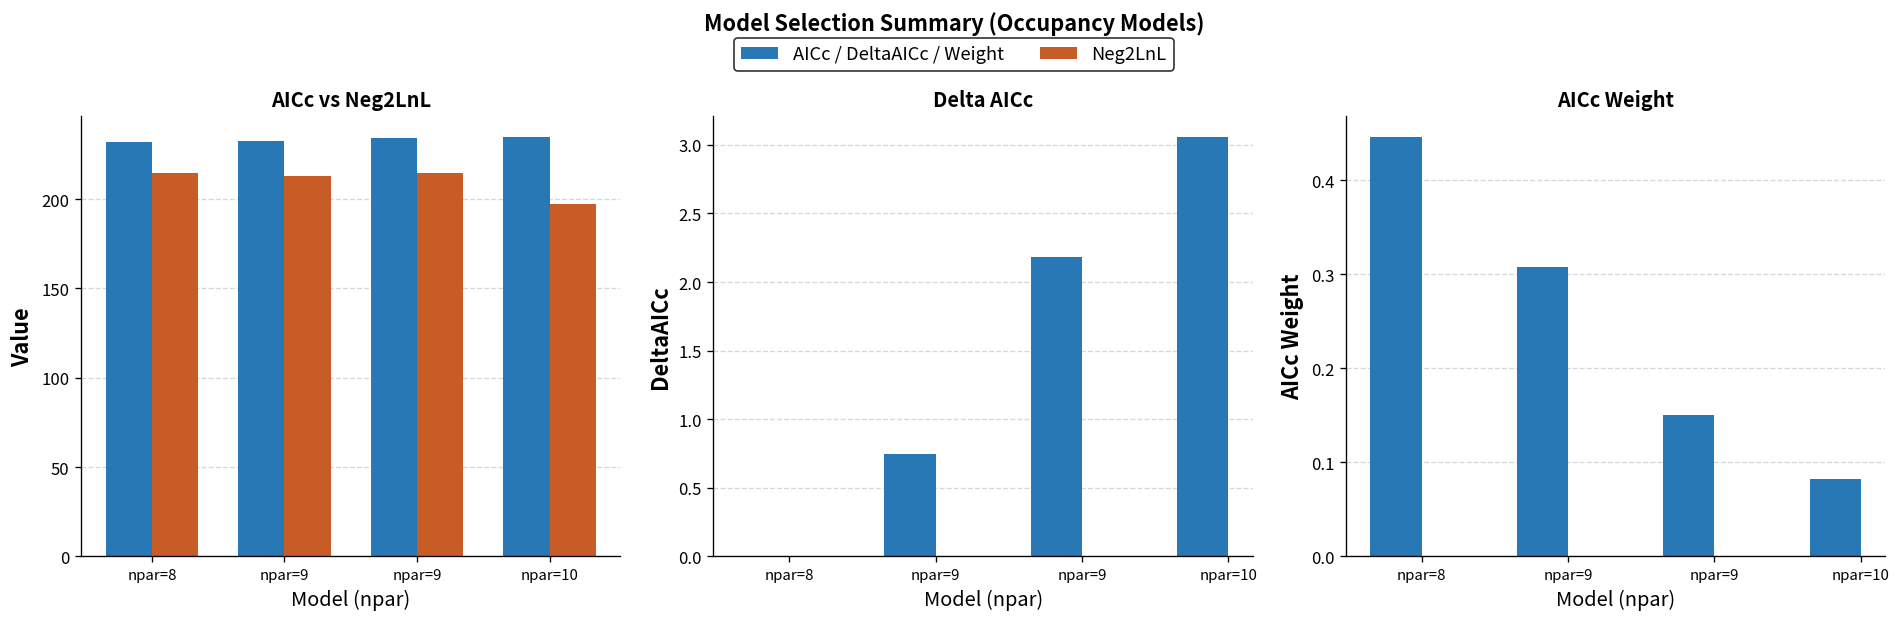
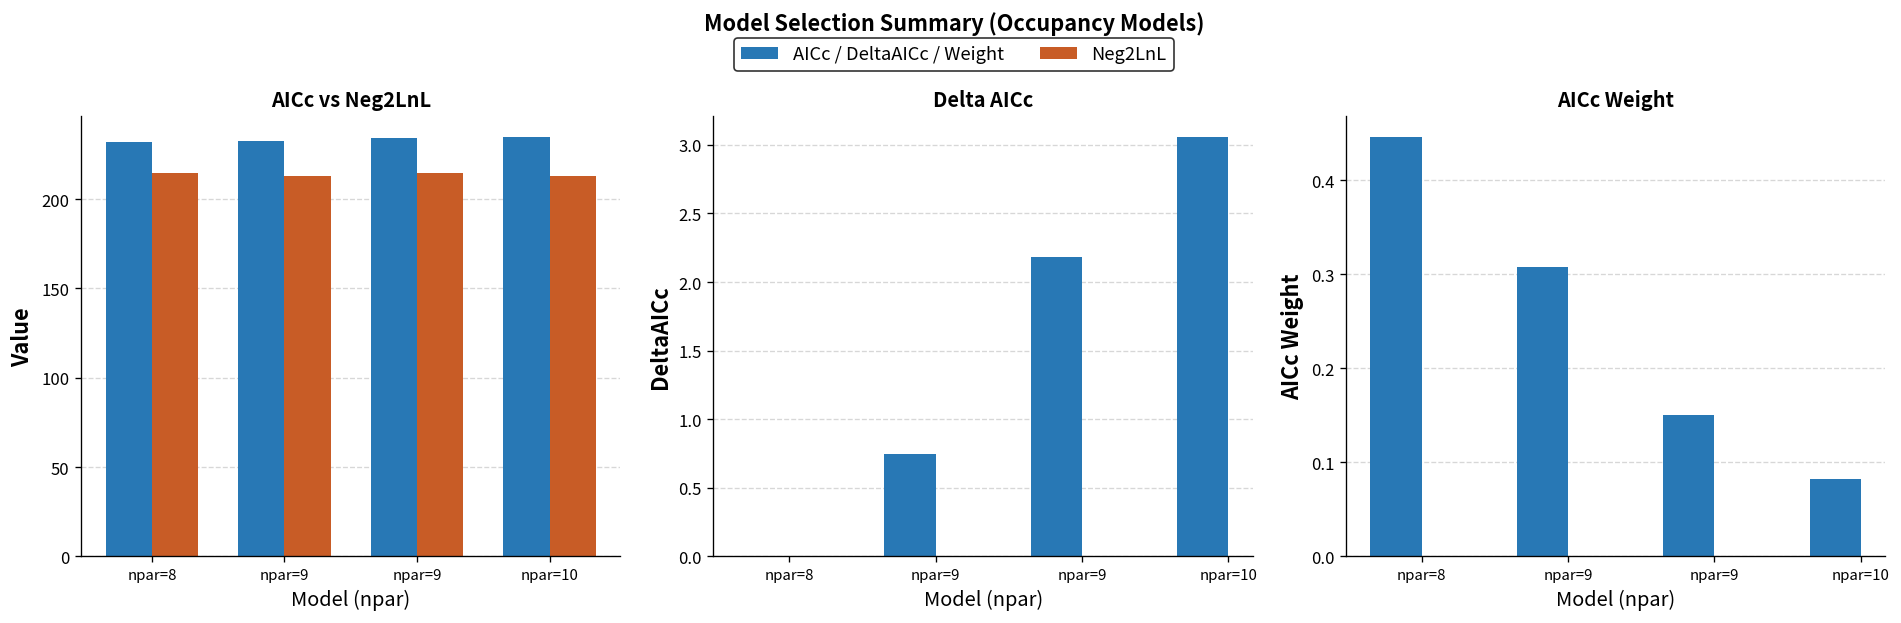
AICc vs Neg2LnL, Neg2LnL, npar=10: 197 -> 213
